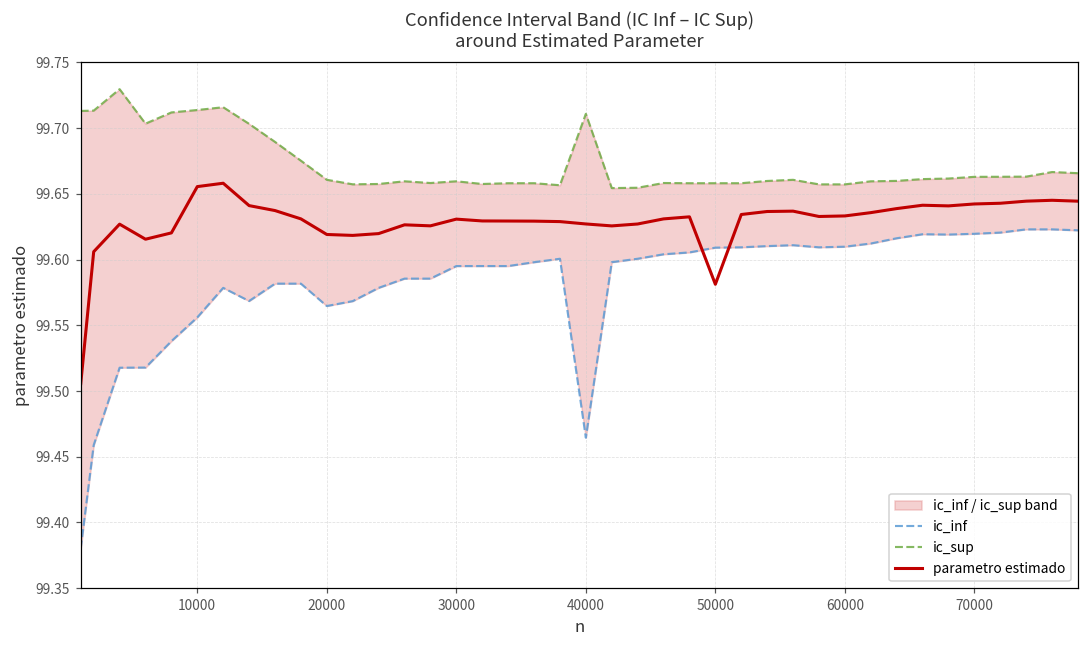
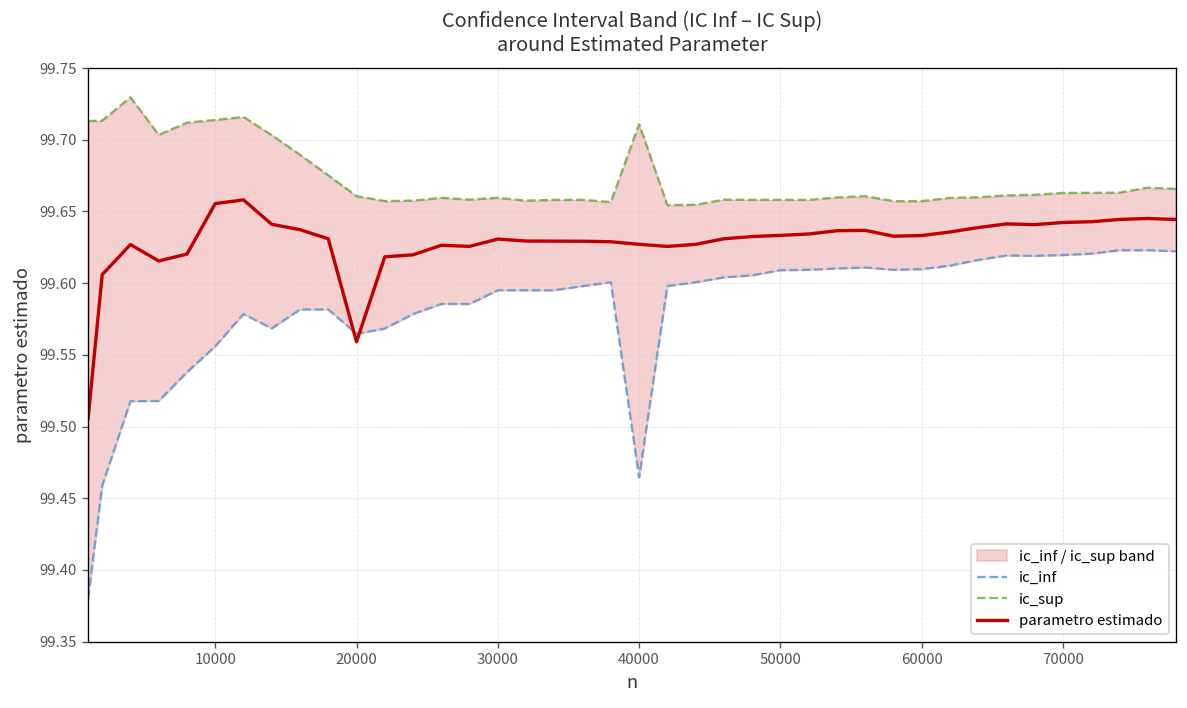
parametro estimado, 20000: 99.619 -> 99.559
parametro estimado, 50000: 99.581 -> 99.633
